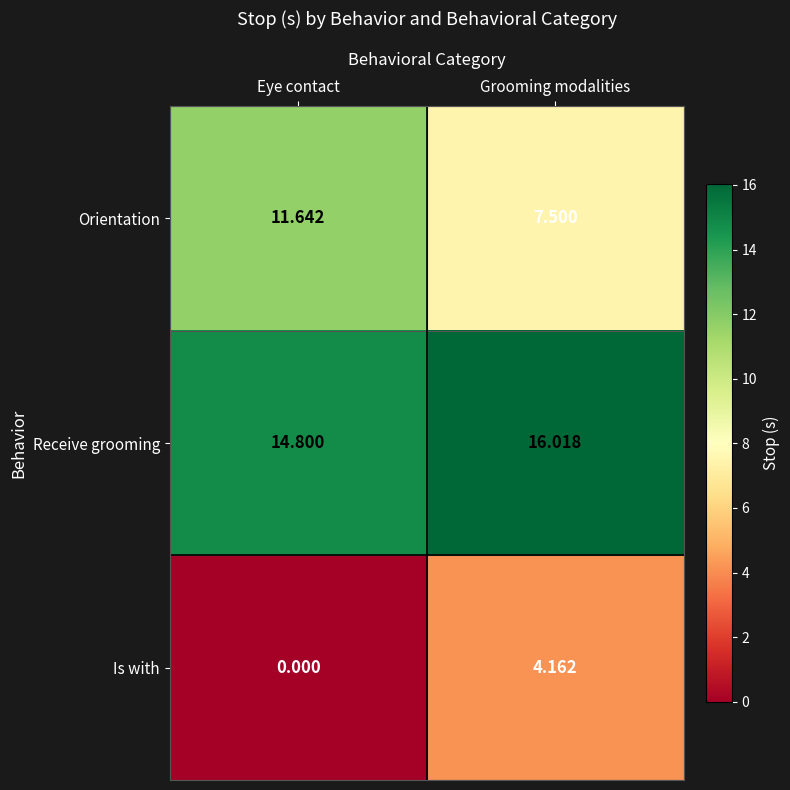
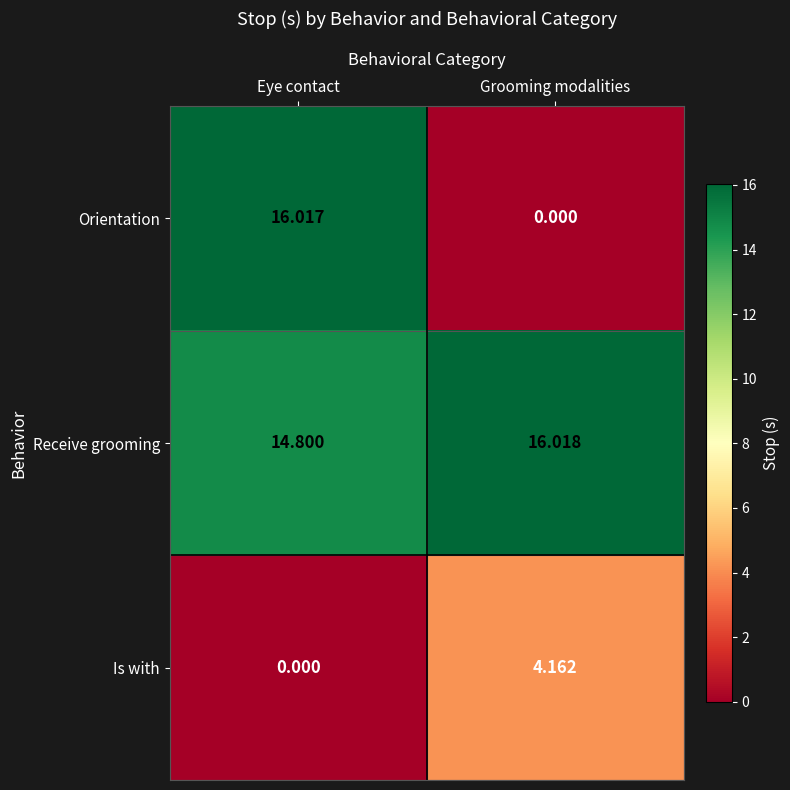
Orientation, Eye contact: 11.642 -> 16.017
Orientation, Grooming modalities: 7.500 -> 0.000
